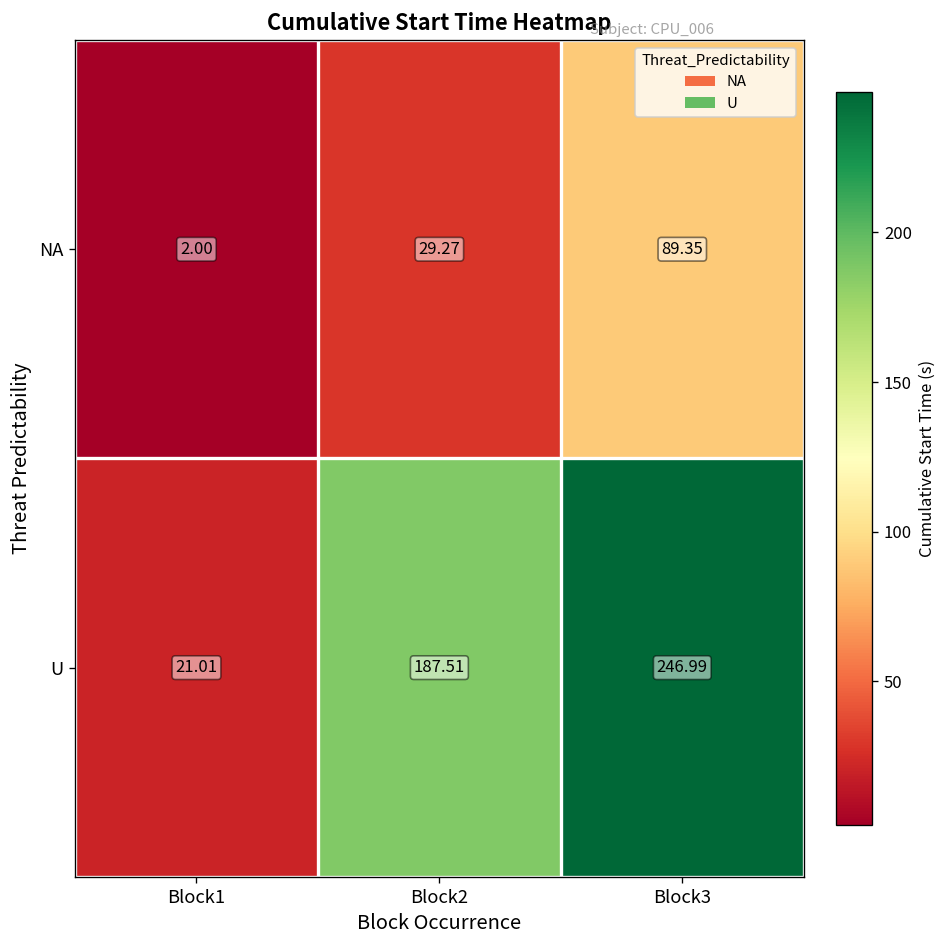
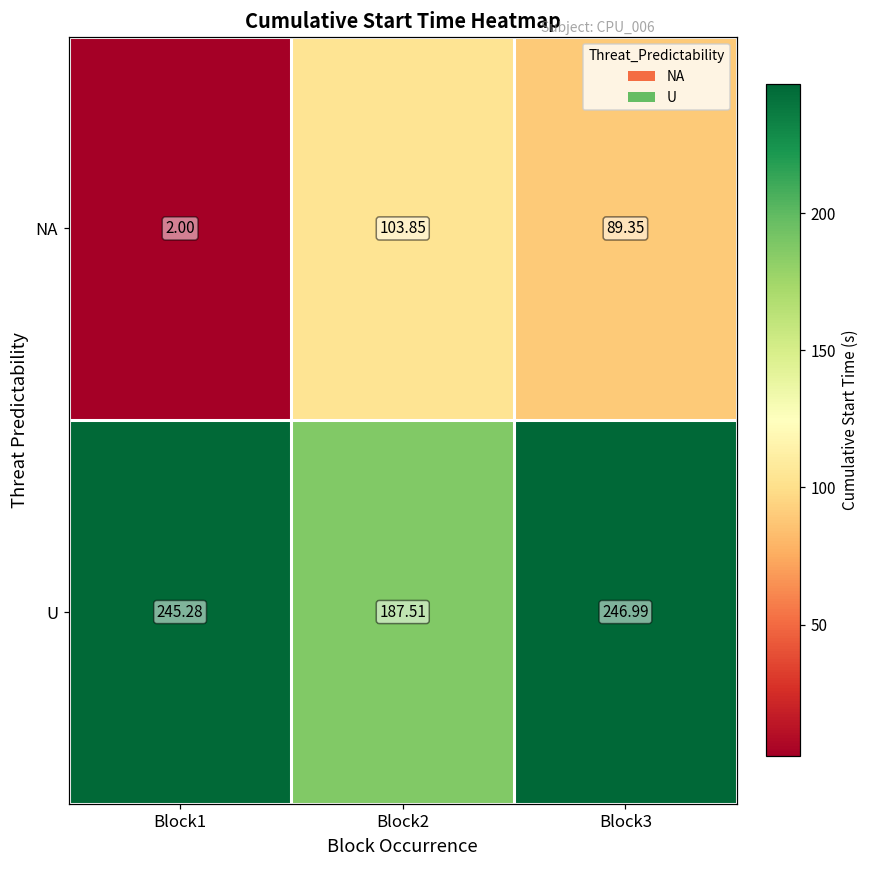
NA, Block2: 29.27 -> 103.85
U, Block1: 21.01 -> 245.28
